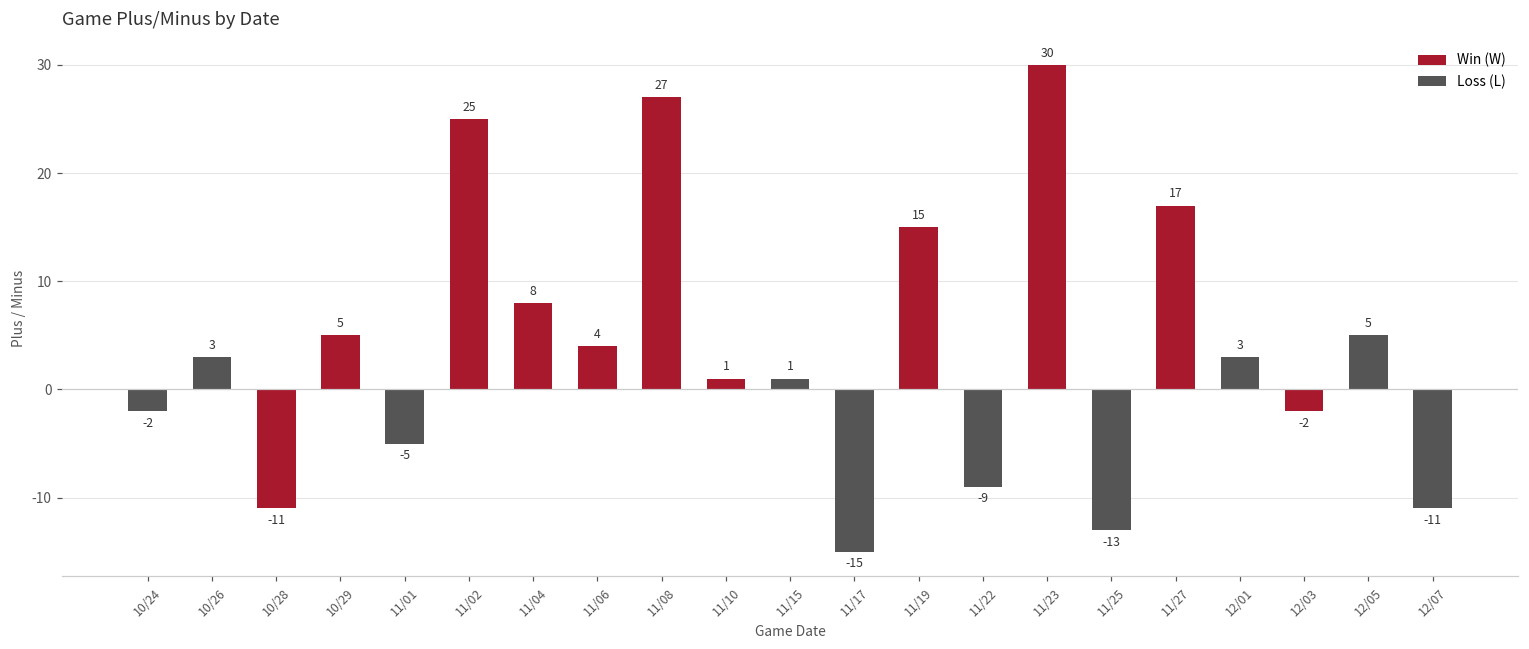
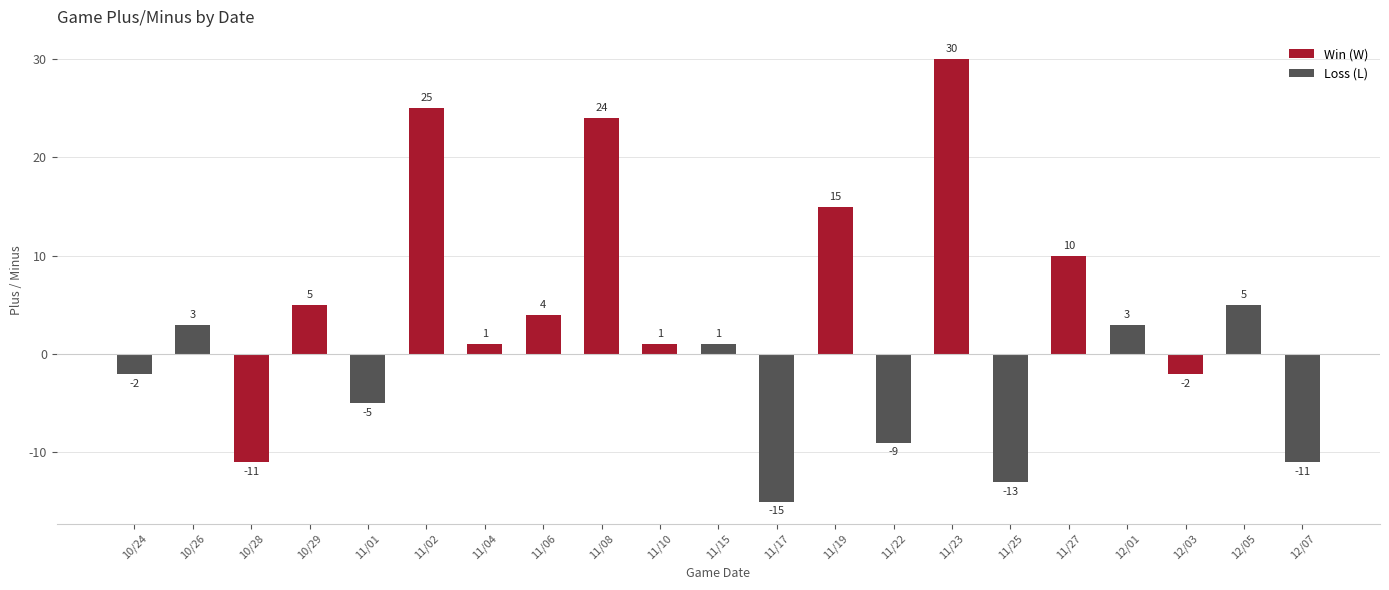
11/04: 8 -> 1
11/08: 27 -> 24
11/27: 17 -> 10
